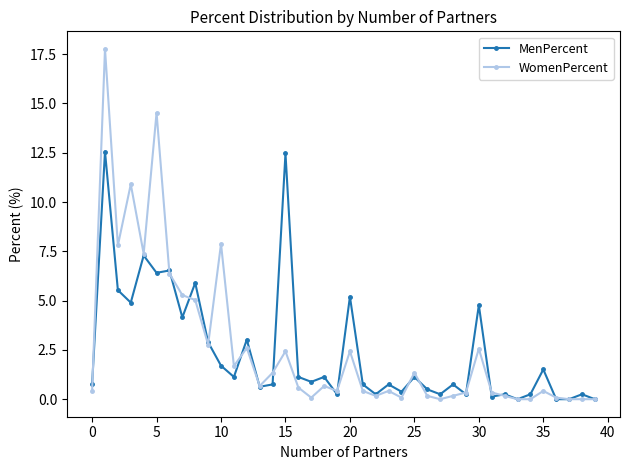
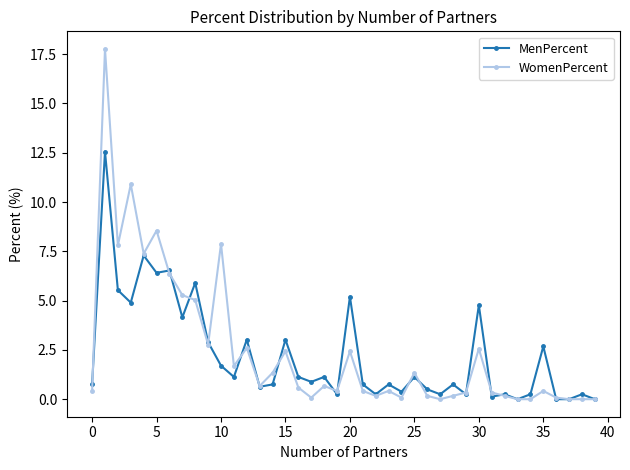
WomenPercent, 5: 14.5 -> 8.6
MenPercent, 15: 12.5 -> 3.0
MenPercent, 35: 1.5 -> 2.7
